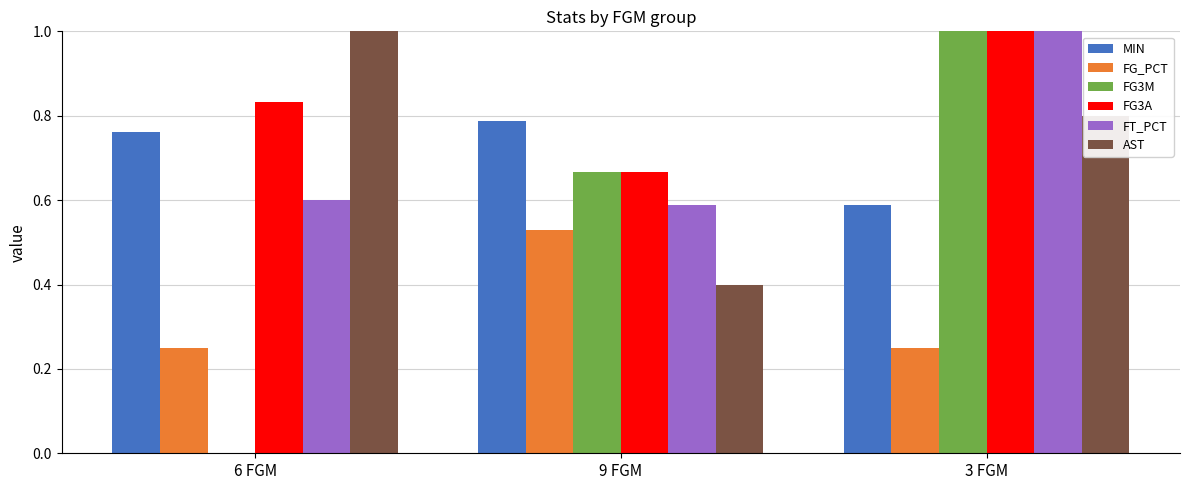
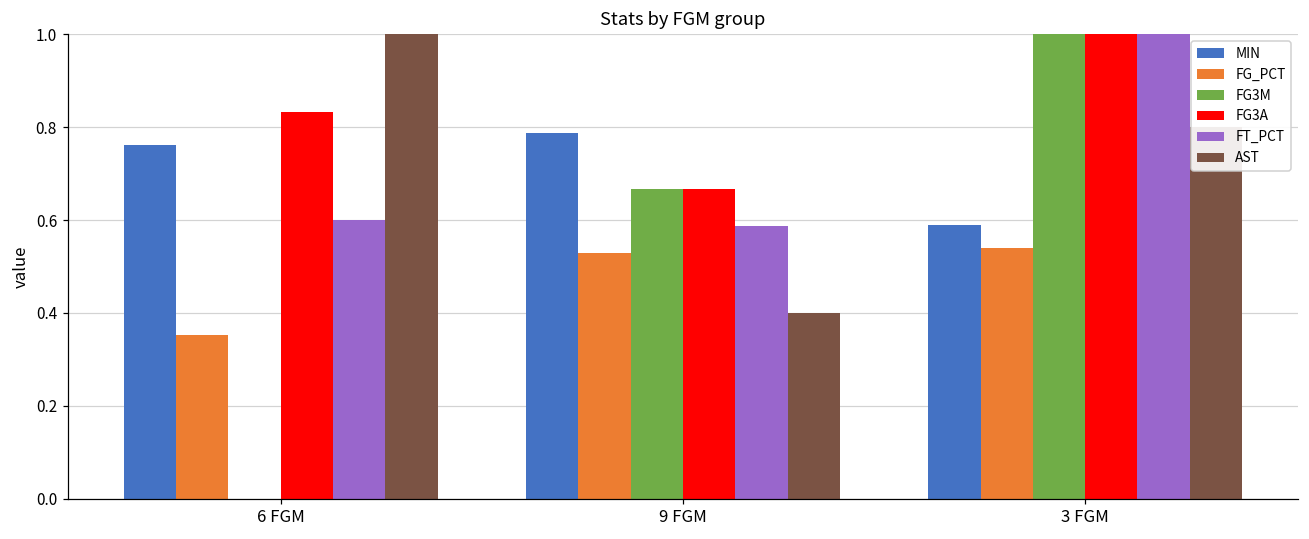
FG_PCT, 6 FGM: 0.25 -> 0.35
FG_PCT, 3 FGM: 0.25 -> 0.54
